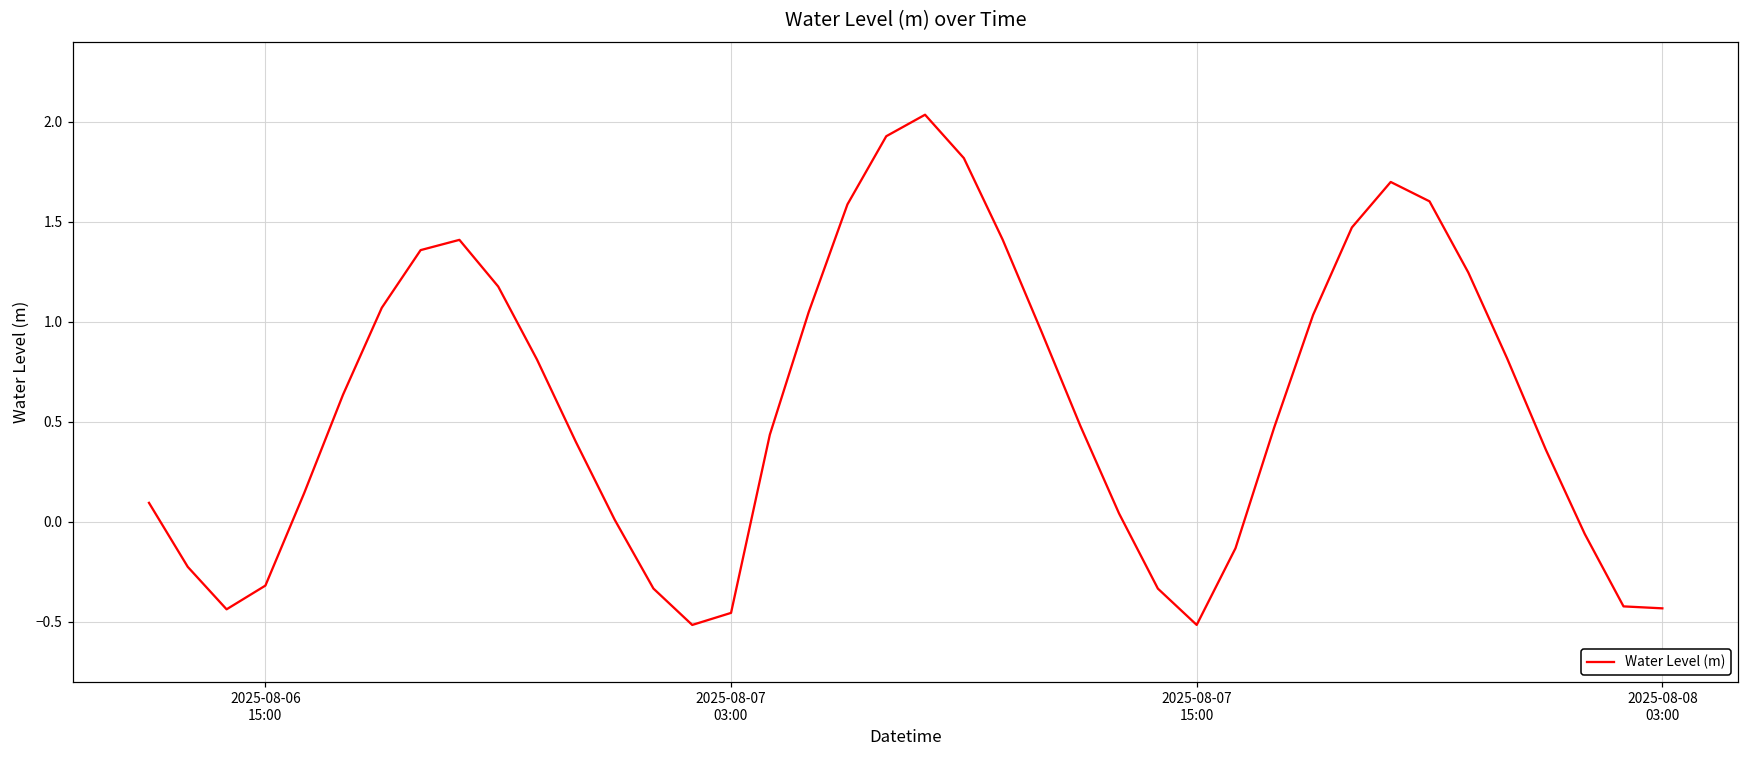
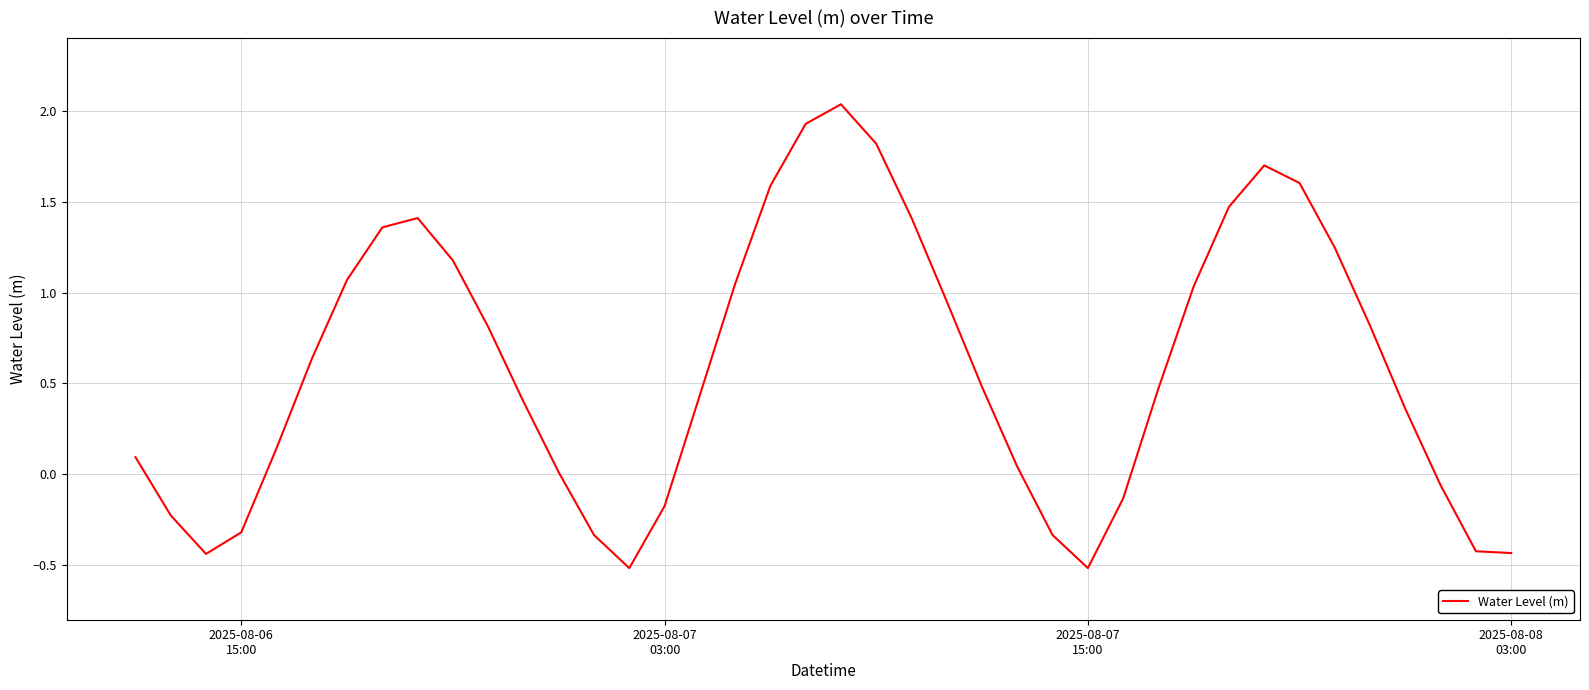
2025-08-07 03:00: -0.46 -> -0.17
